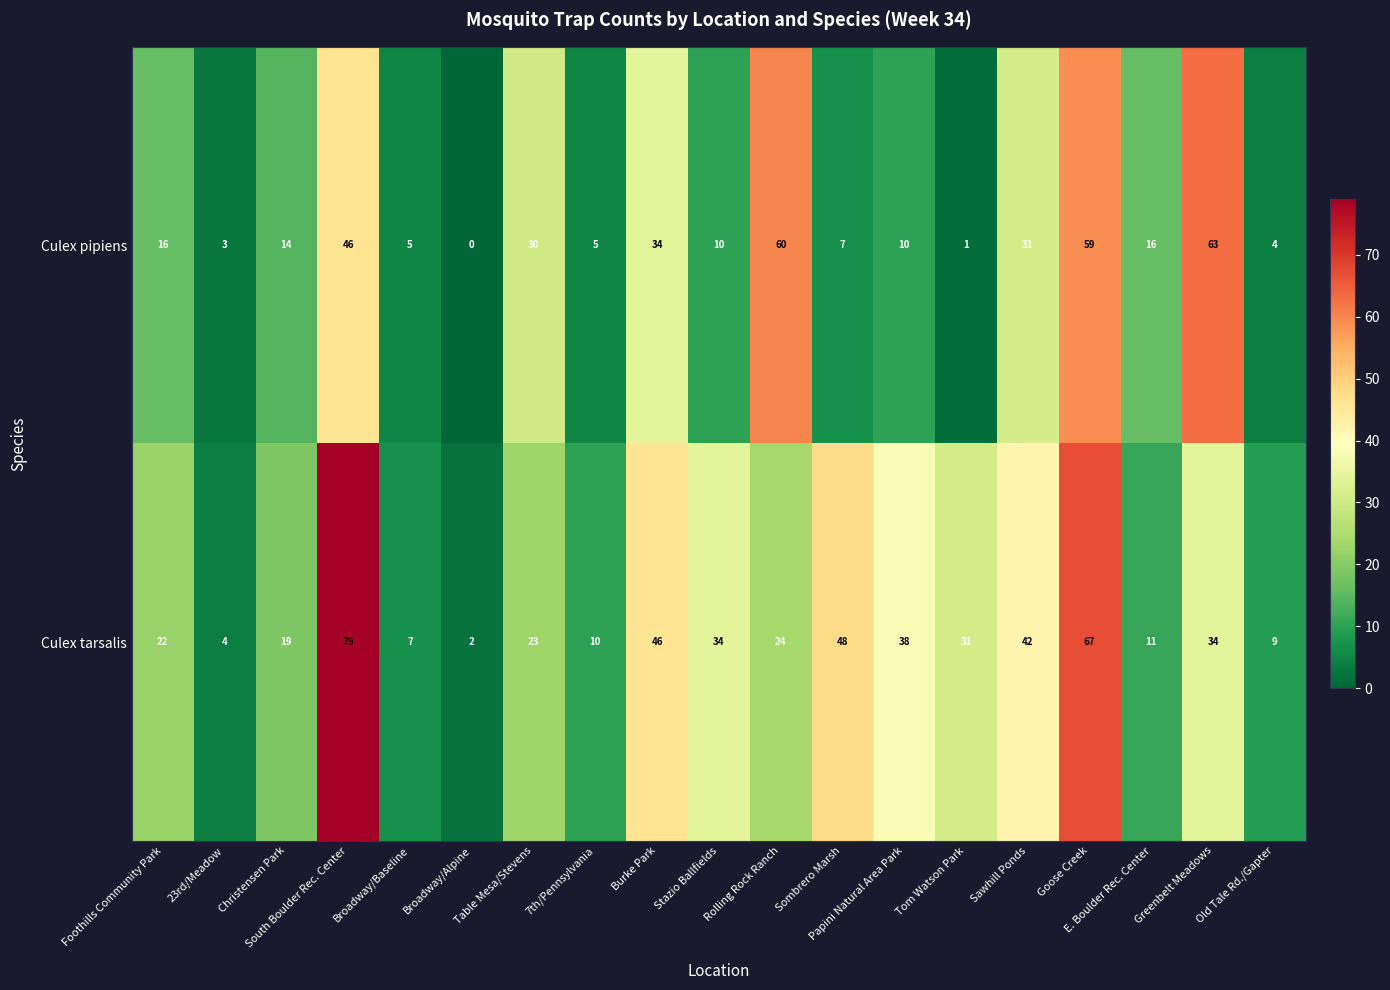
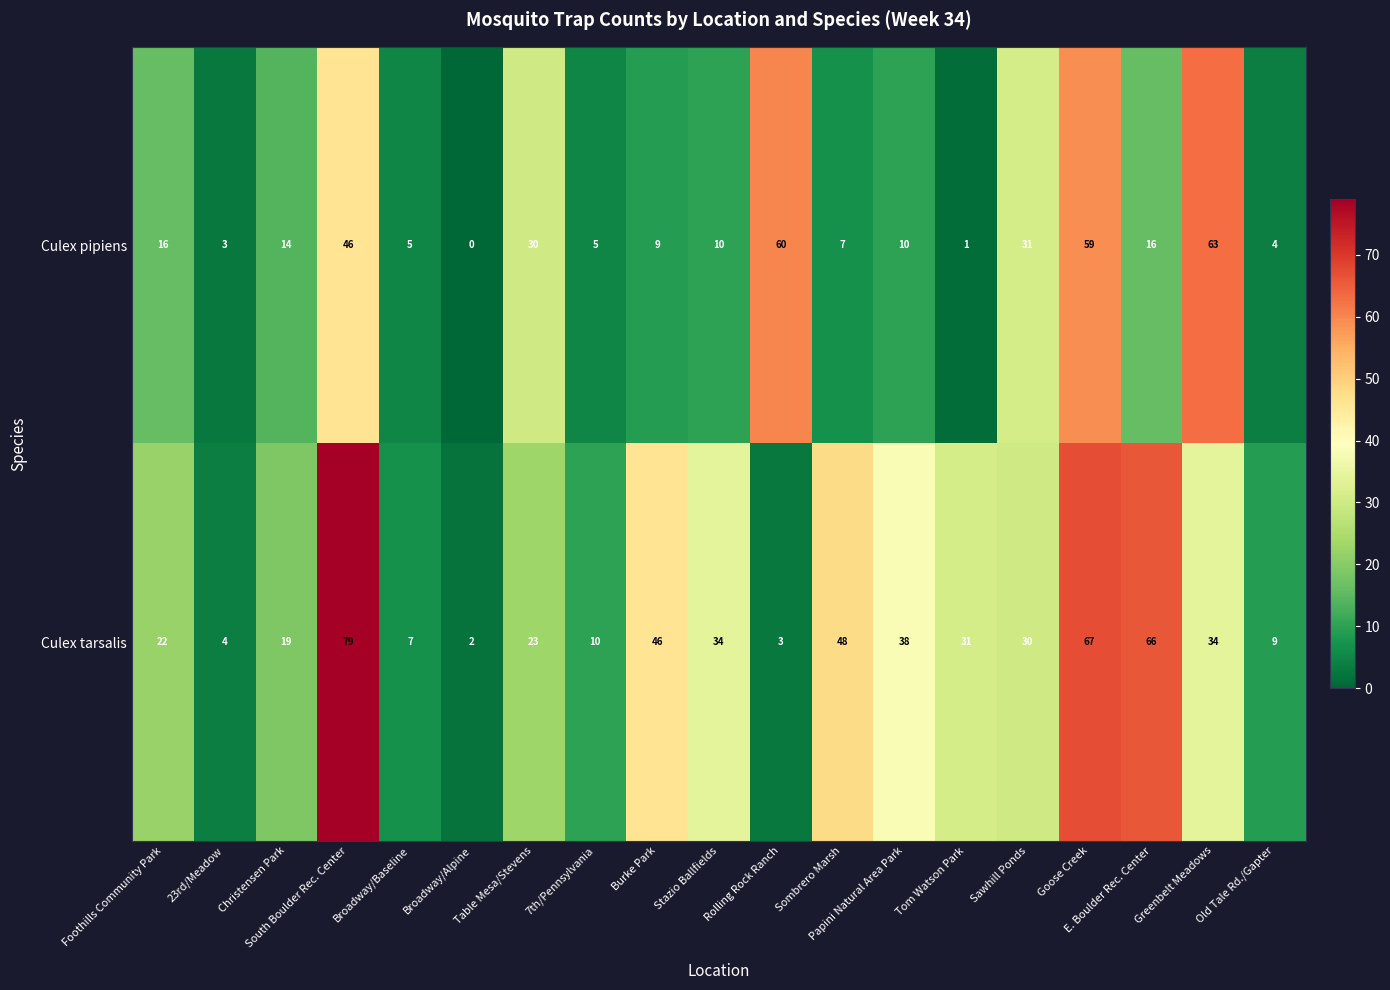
Culex pipiens, Burke Park: 34 -> 9
Culex tarsalis, Rolling Rock Ranch: 24 -> 3
Culex tarsalis, Sawhill Ponds: 42 -> 30
Culex tarsalis, E. Boulder Rec. Center: 11 -> 66
